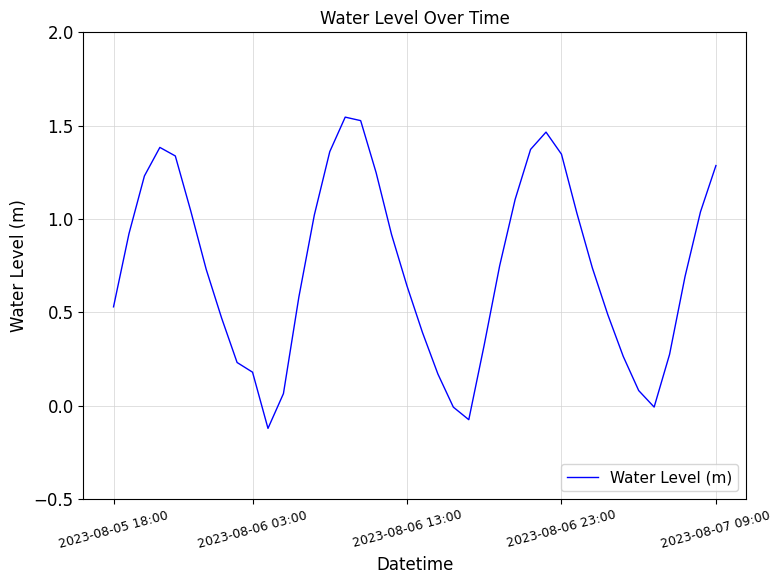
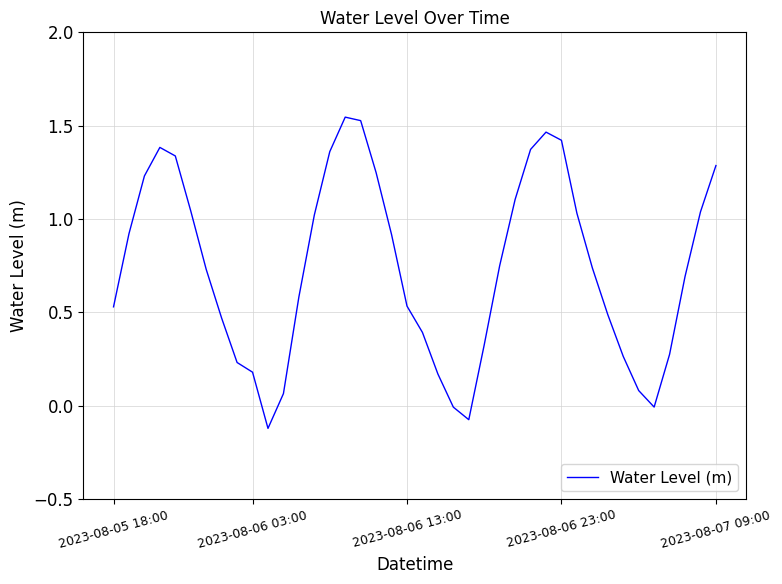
2023-08-06 13:00: 0.64 -> 0.53
2023-08-06 23:00: 1.35 -> 1.42
